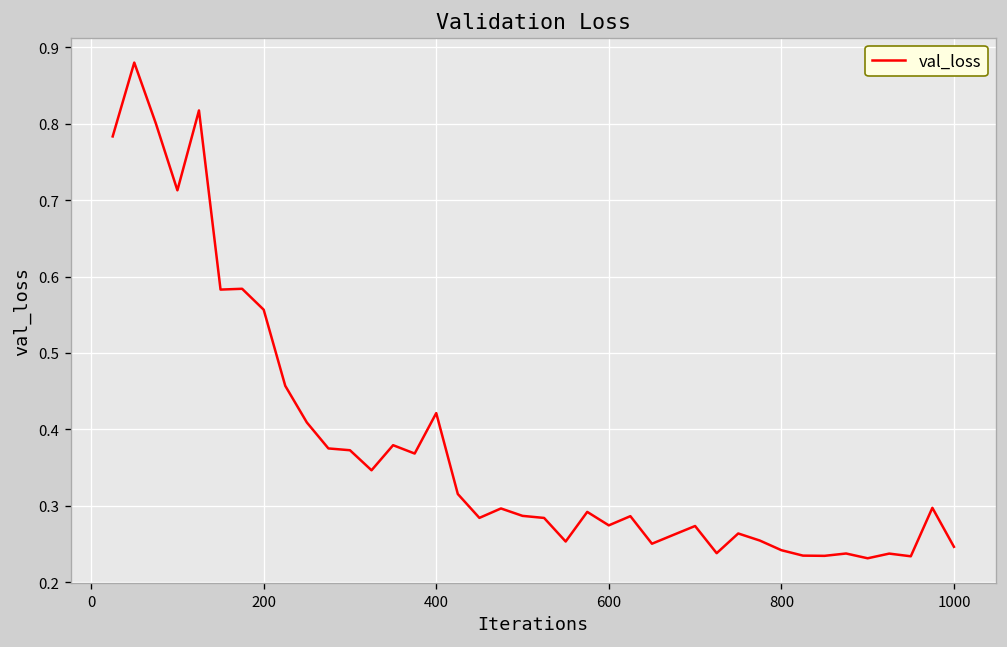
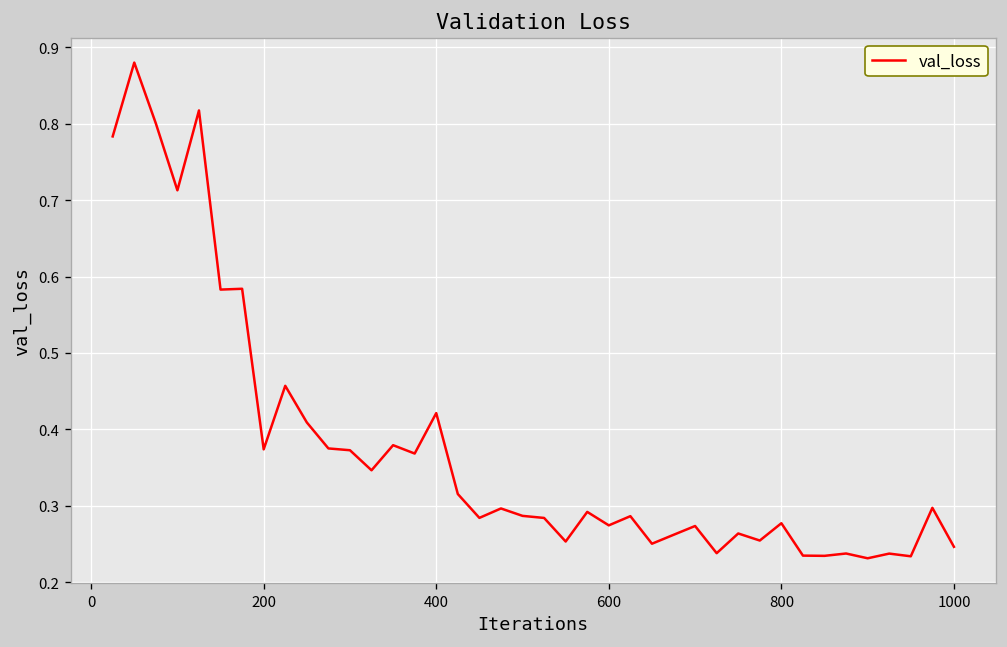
200: 0.56 -> 0.37
800: 0.24 -> 0.28
